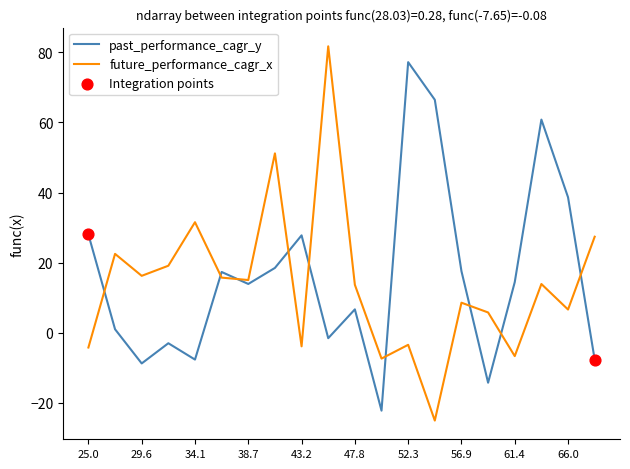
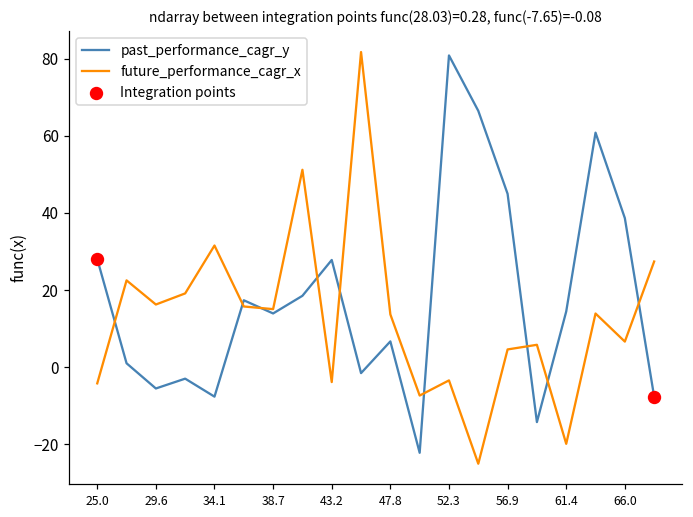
past_performance_cagr_y, 29.6: -9 -> -6
past_performance_cagr_y, 52.3: 77 -> 81
past_performance_cagr_y, 56.9: 18 -> 45
future_performance_cagr_x, 56.9: 9 -> 5
future_performance_cagr_x, 61.4: -7 -> -20
